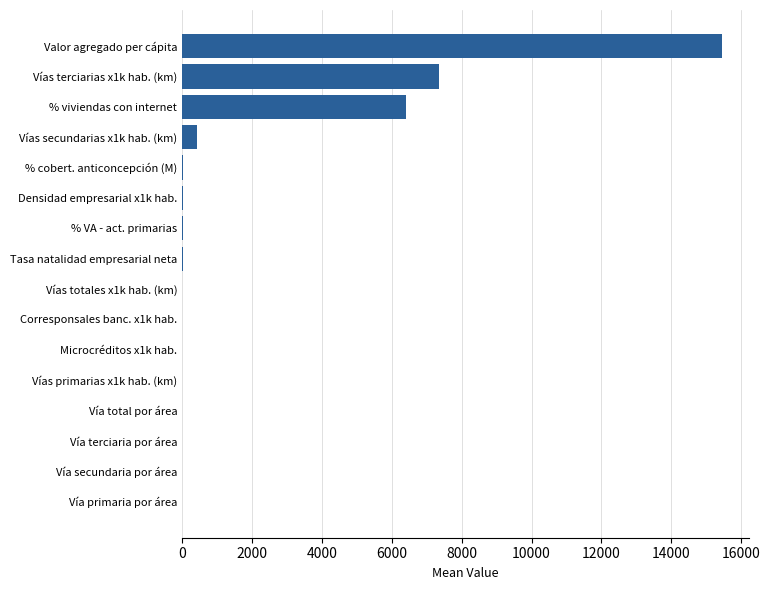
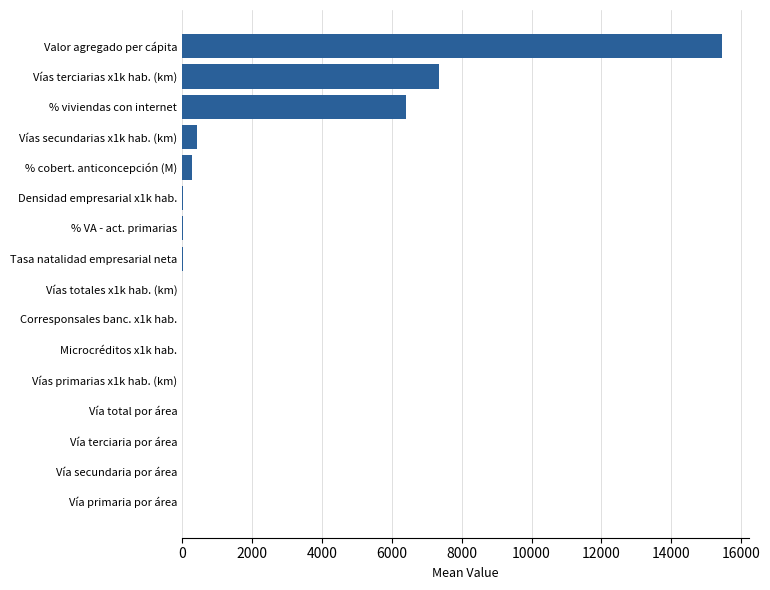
% cobert. anticoncepción (M): 0 -> 300
